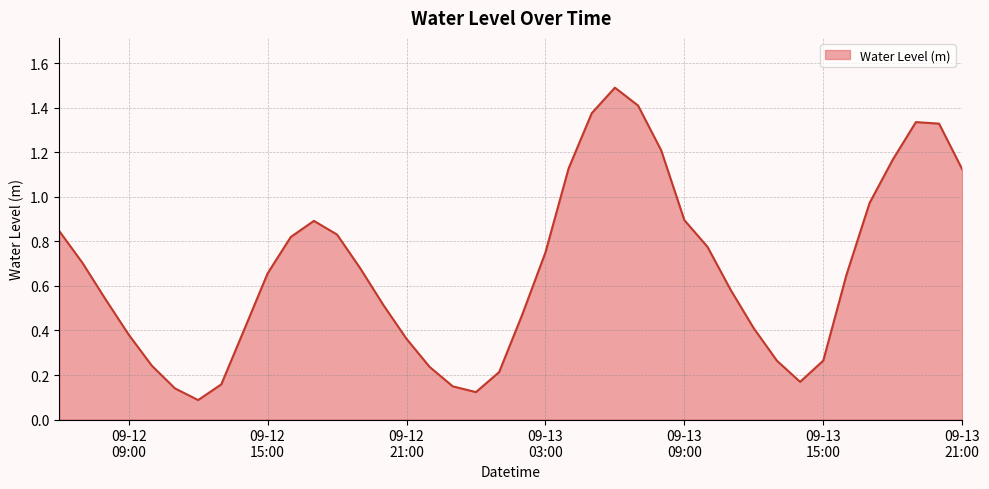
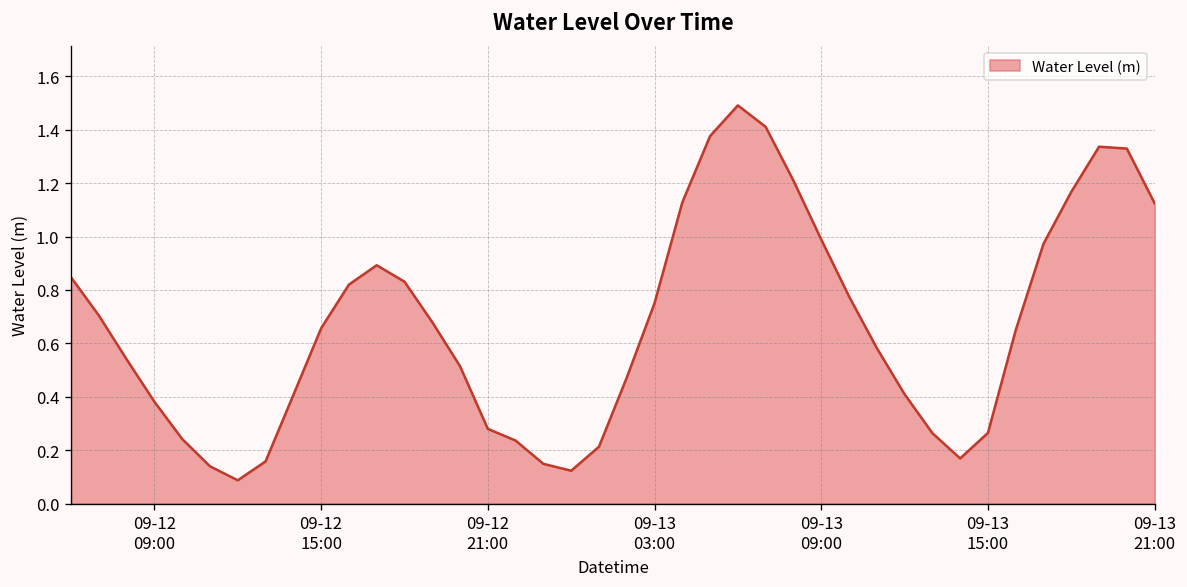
09-12 21:00: 0.36 -> 0.28
09-13 09:00: 0.90 -> 0.99
